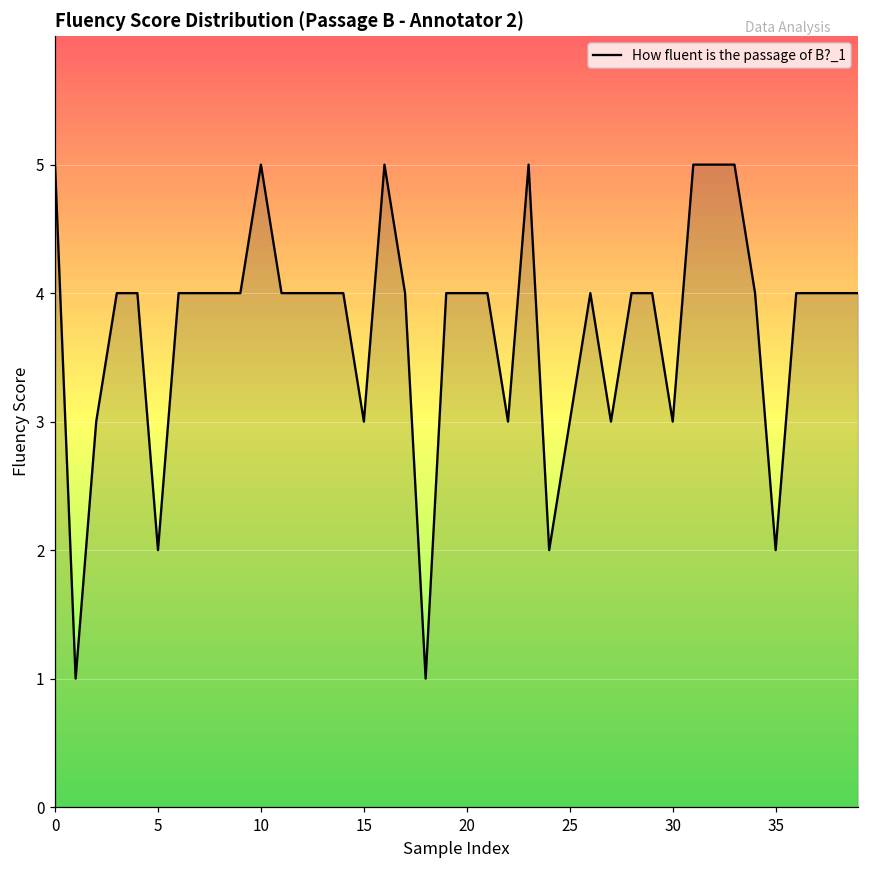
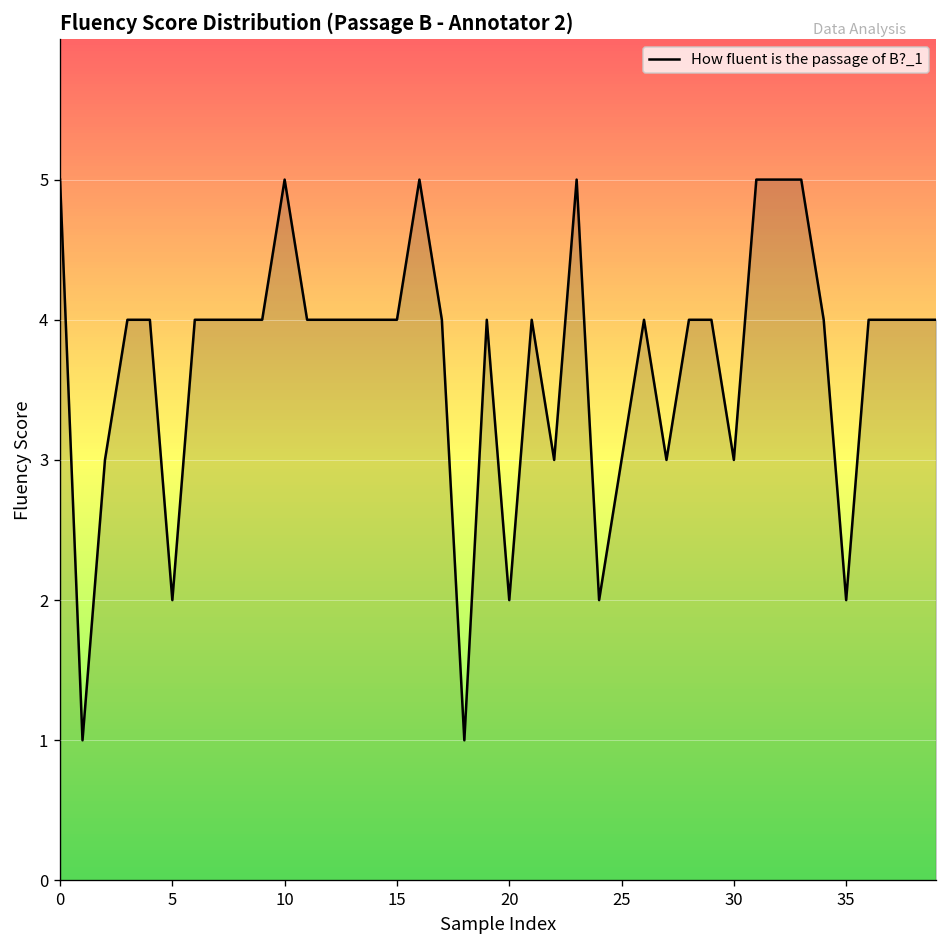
15: 3 -> 4
20: 4 -> 2
